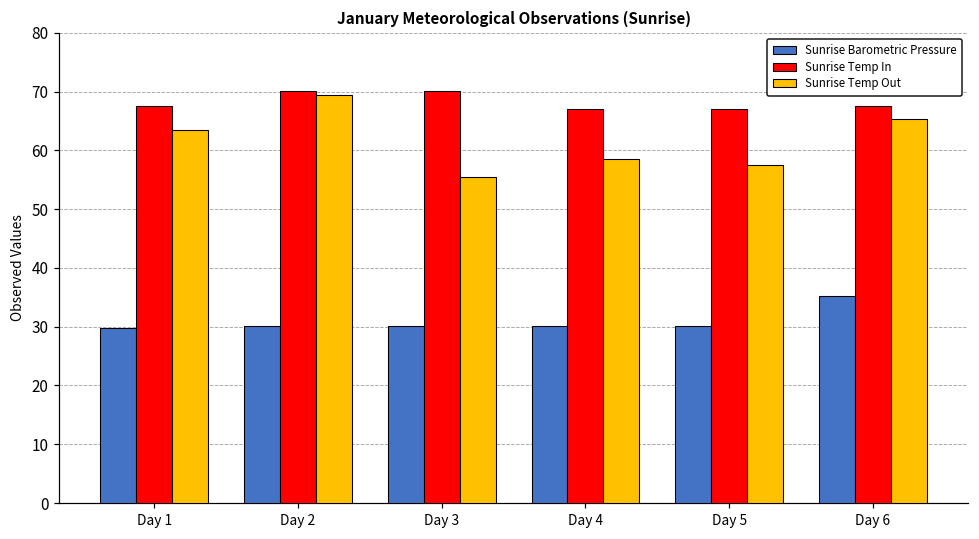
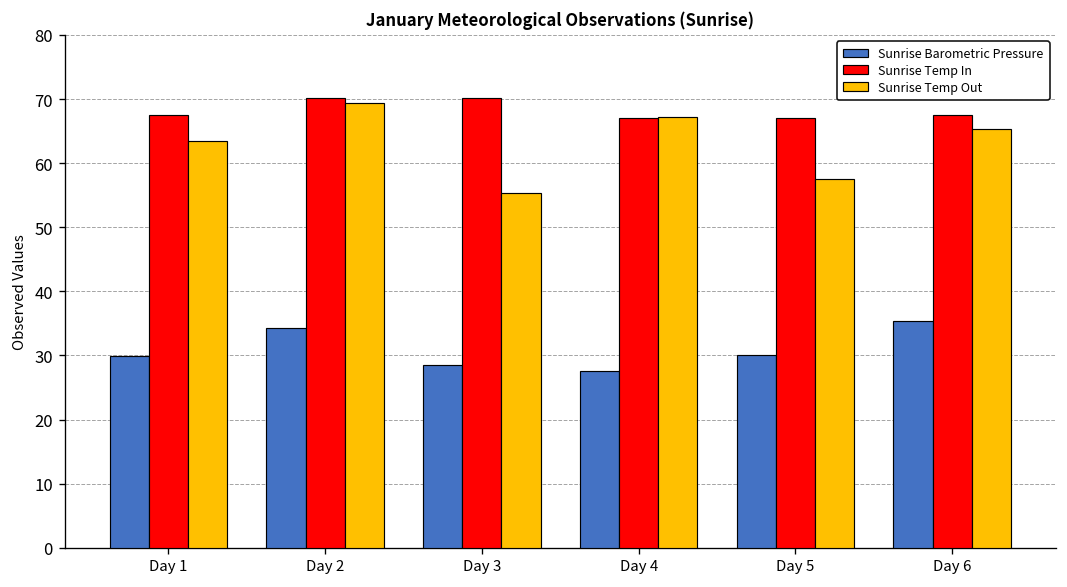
Sunrise Barometric Pressure, Day 2: 30 -> 34
Sunrise Barometric Pressure, Day 3: 30 -> 28
Sunrise Barometric Pressure, Day 4: 30 -> 28
Sunrise Temp Out, Day 4: 59 -> 67
